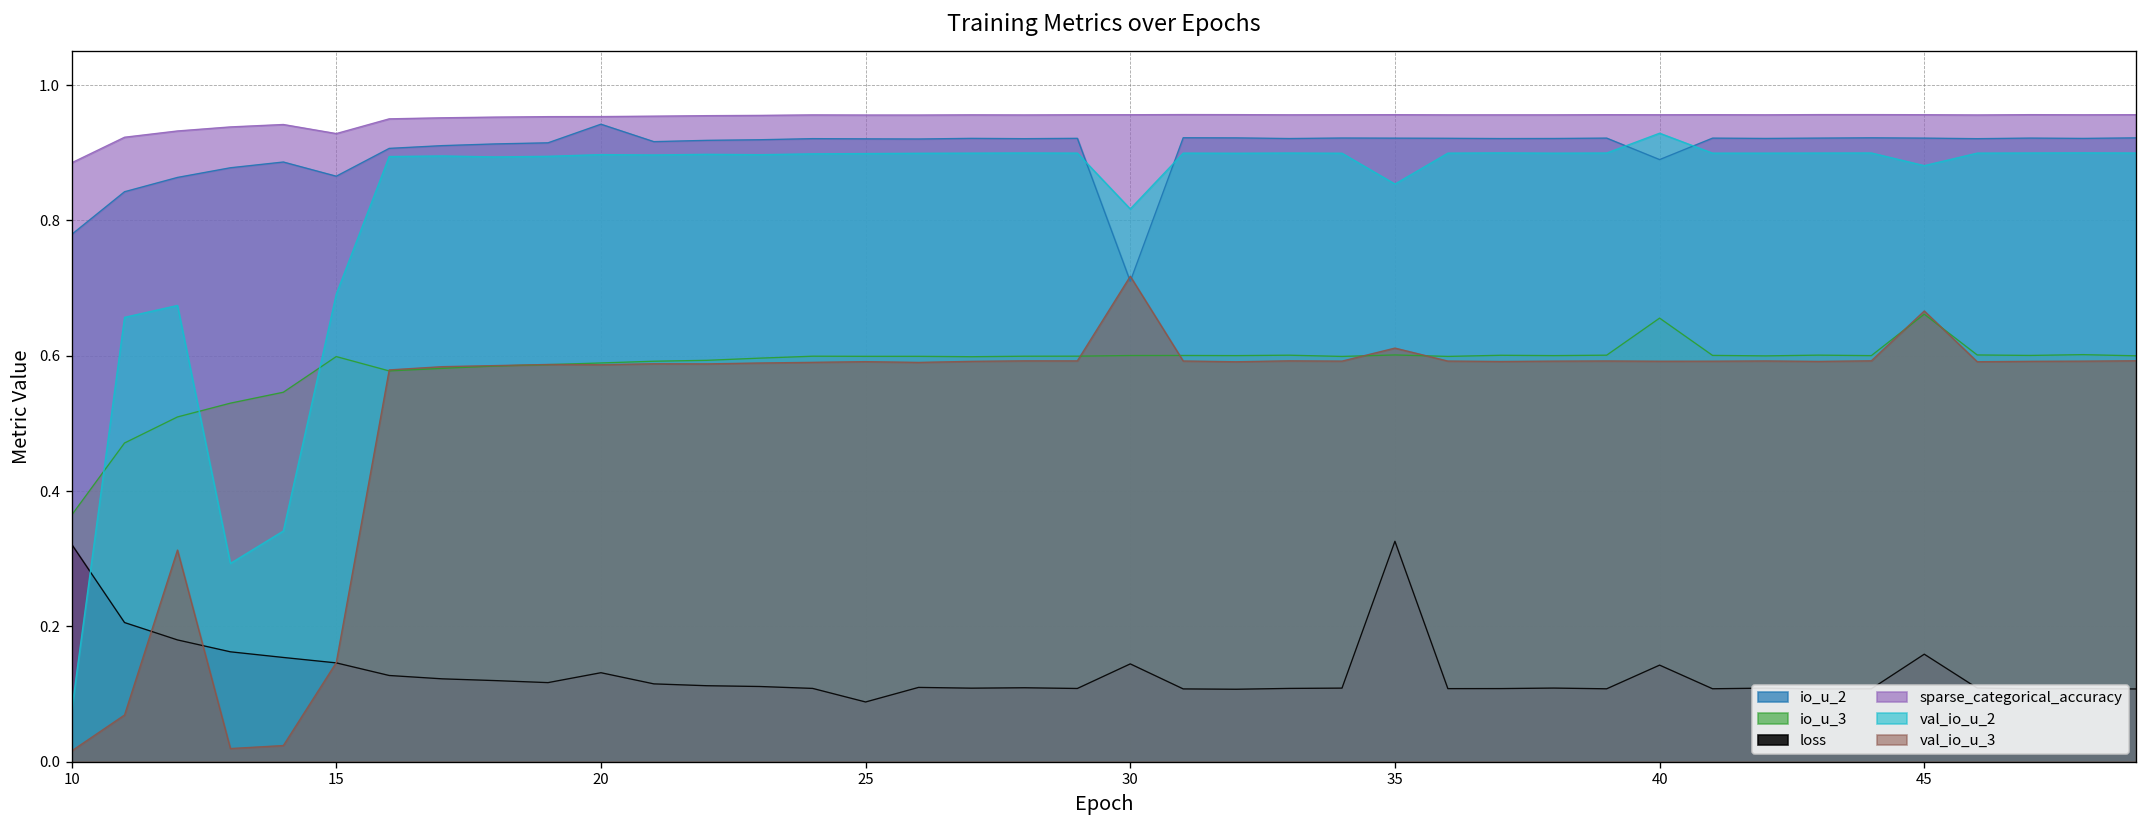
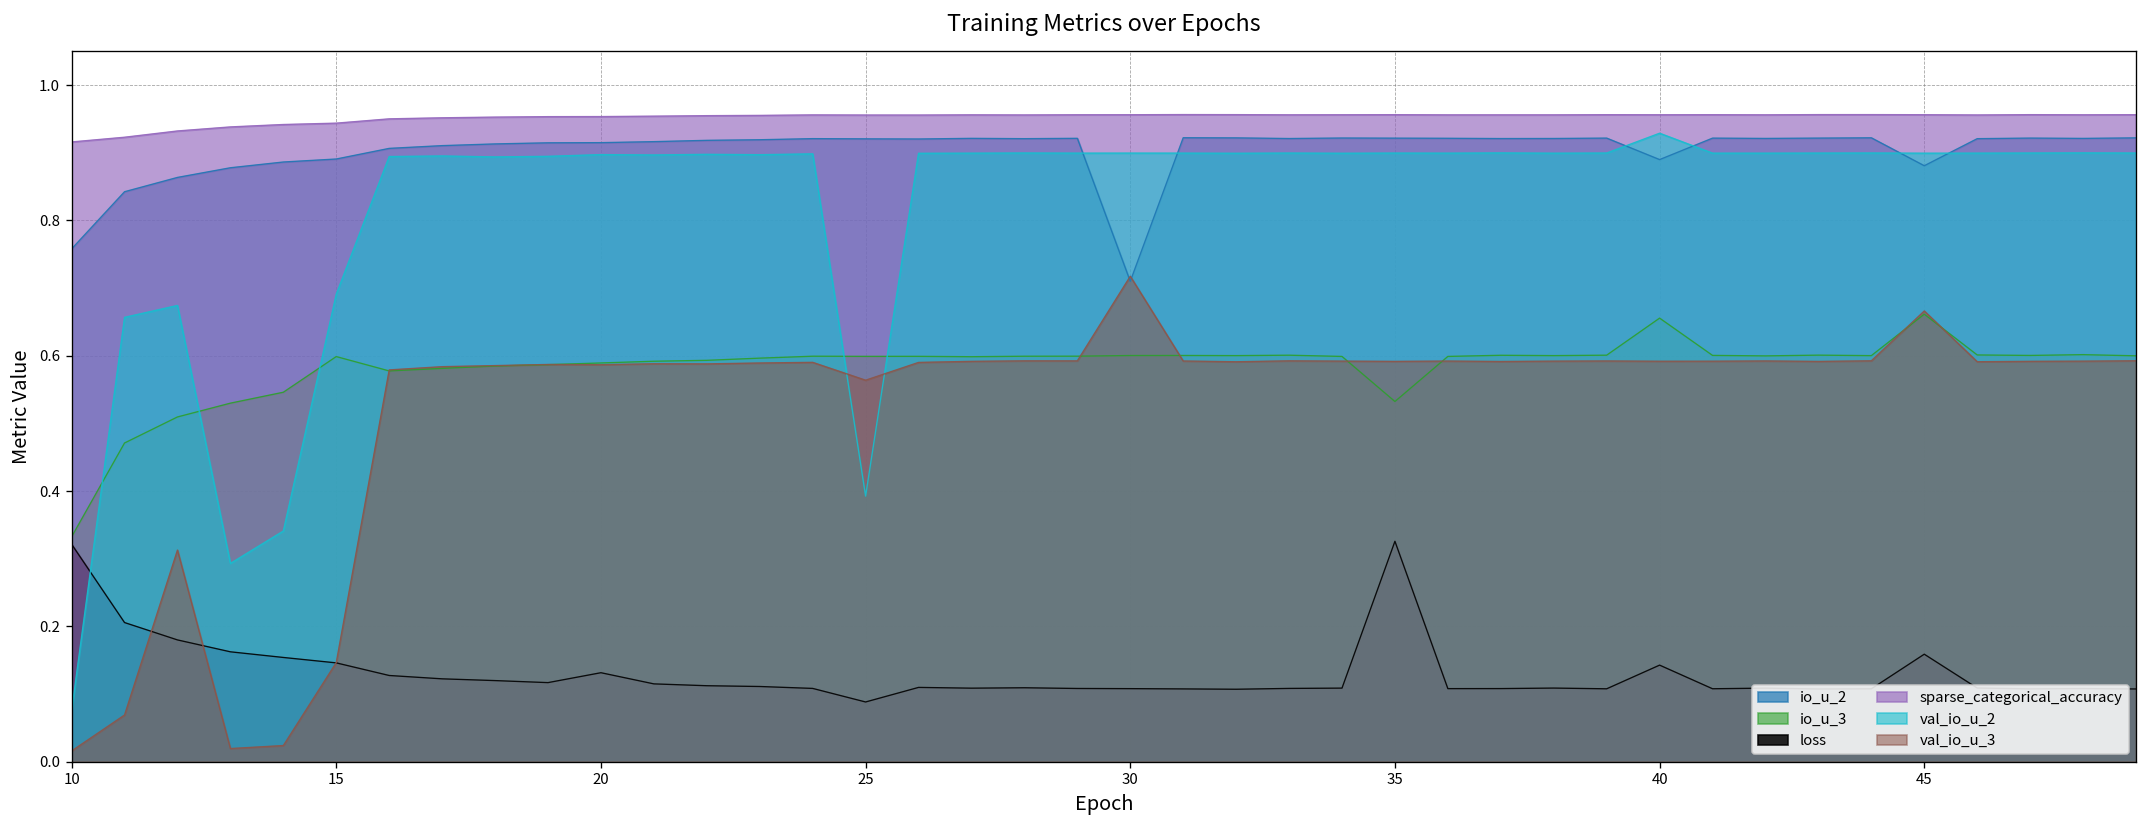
io_u_2, 10: 0.78 -> 0.76
io_u_3, 10: 0.36 -> 0.33
sparse_categorical_accuracy, 10: 0.89 -> 0.92
io_u_2, 15: 0.87 -> 0.89
sparse_categorical_accuracy, 15: 0.93 -> 0.94
io_u_2, 20: 0.94 -> 0.91
val_io_u_2, 25: 0.90 -> 0.39
val_io_u_3, 25: 0.59 -> 0.56
loss, 30: 0.14 -> 0.11
val_io_u_2, 30: 0.82 -> 0.90
io_u_3, 35: 0.60 -> 0.53
val_io_u_2, 35: 0.85 -> 0.90
val_io_u_3, 35: 0.61 -> 0.59
io_u_2, 45: 0.92 -> 0.88
val_io_u_2, 45: 0.88 -> 0.90
